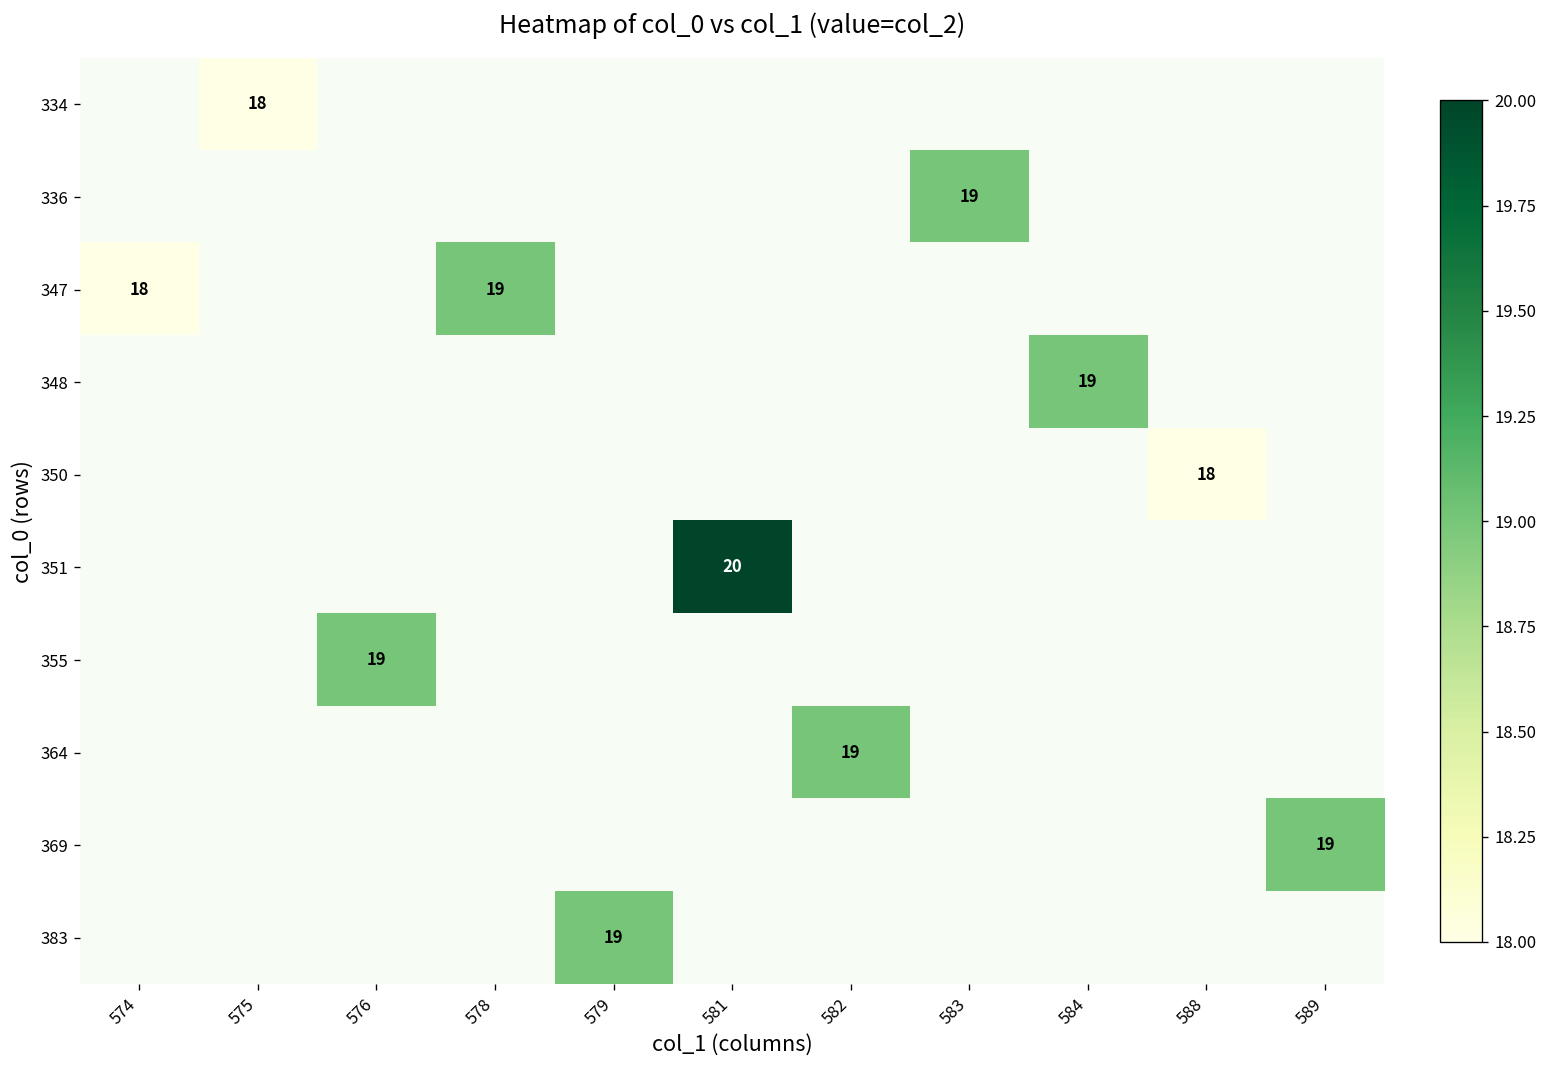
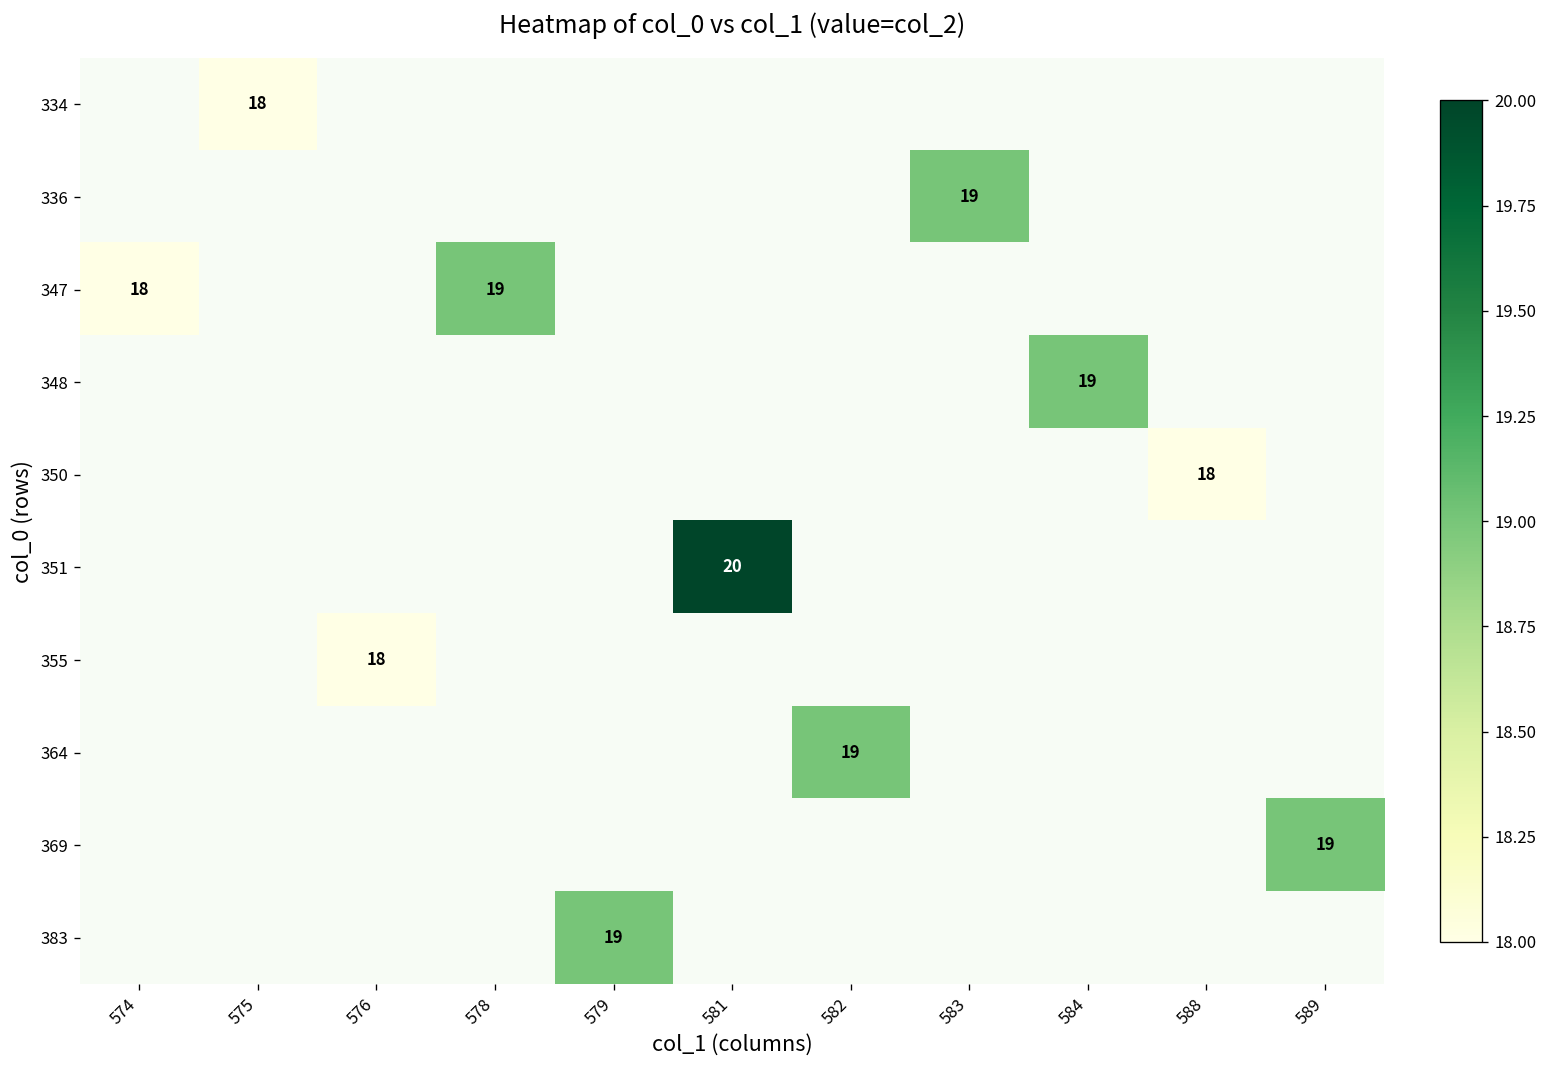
355, 576: 19 -> 18
